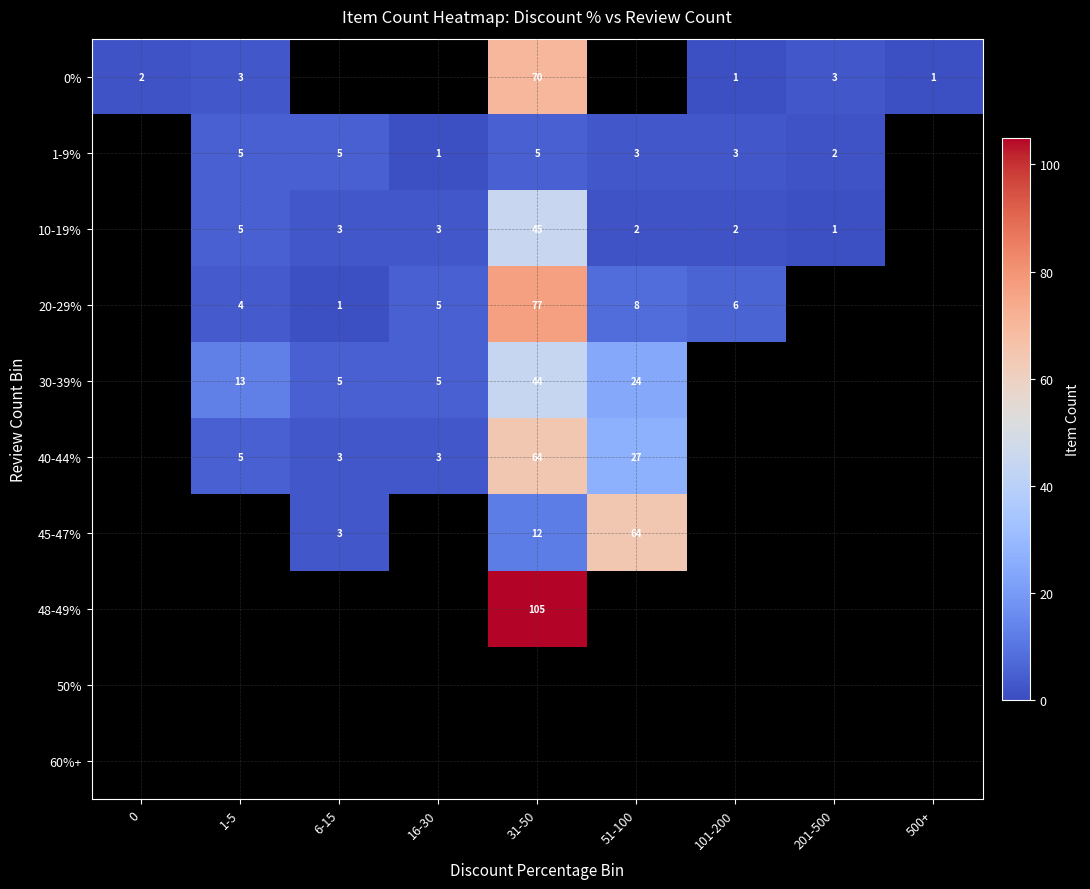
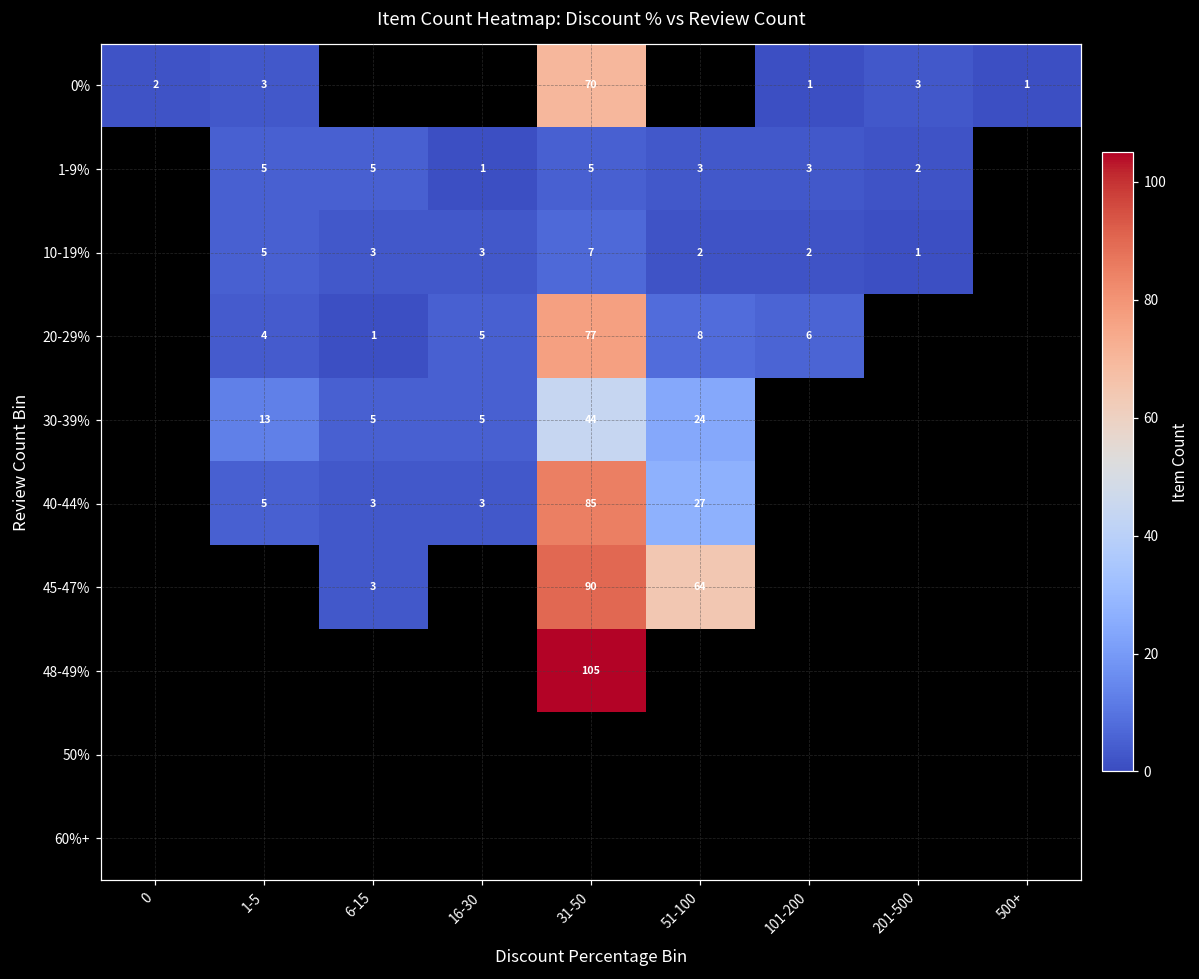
10-19%, 31-50: 45 -> 7
40-44%, 31-50: 64 -> 85
45-47%, 31-50: 12 -> 90
